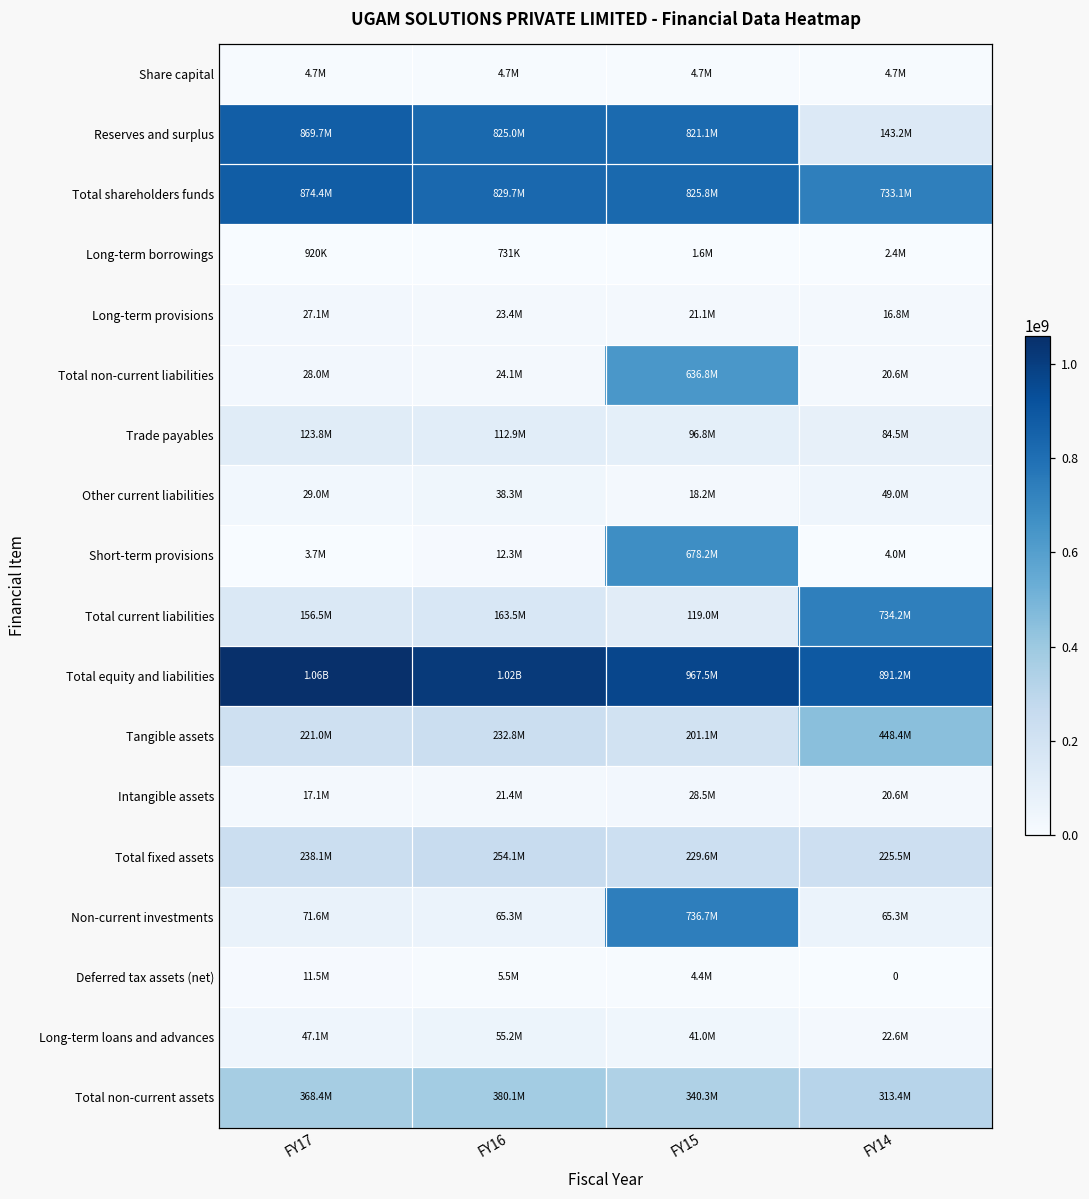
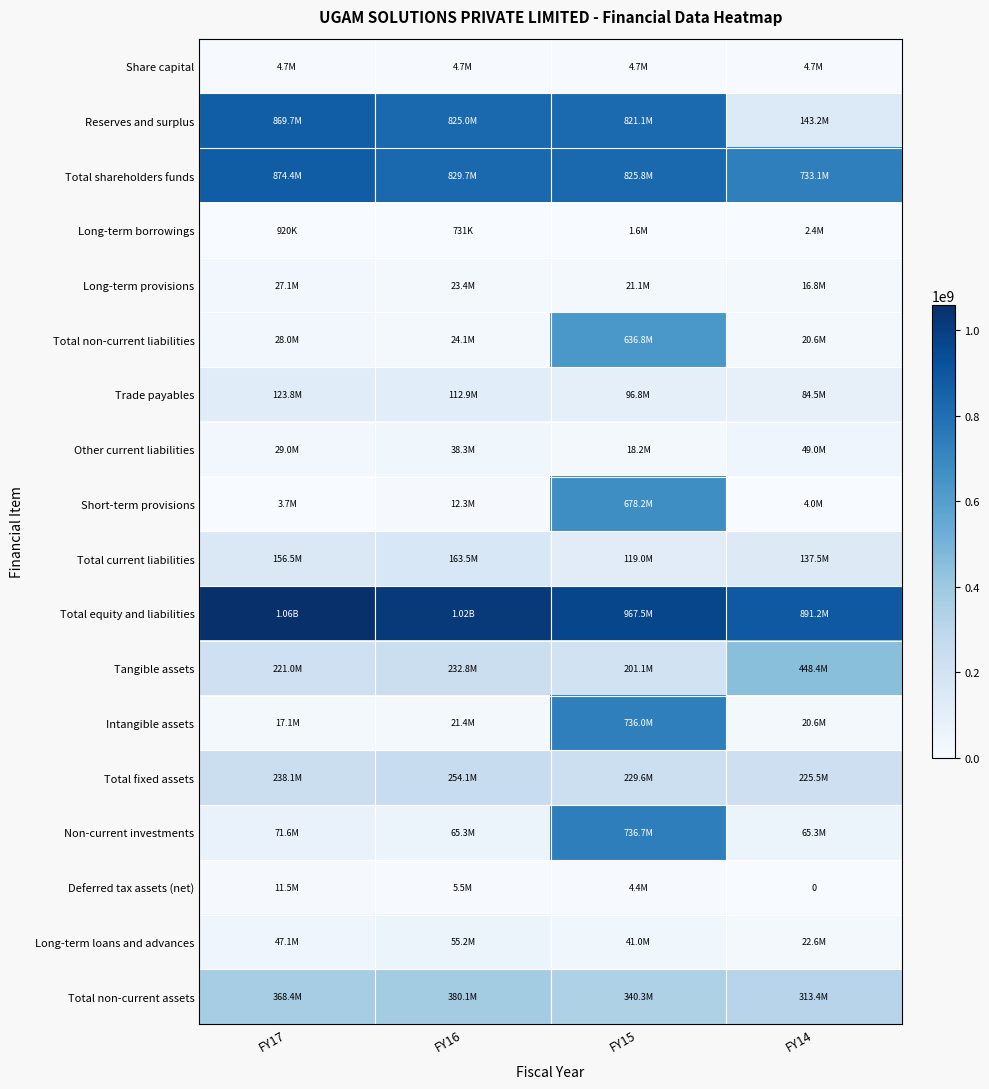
Total current liabilities, FY14: 734.2M -> 137.5M
Intangible assets, FY15: 28.5M -> 736.0M
